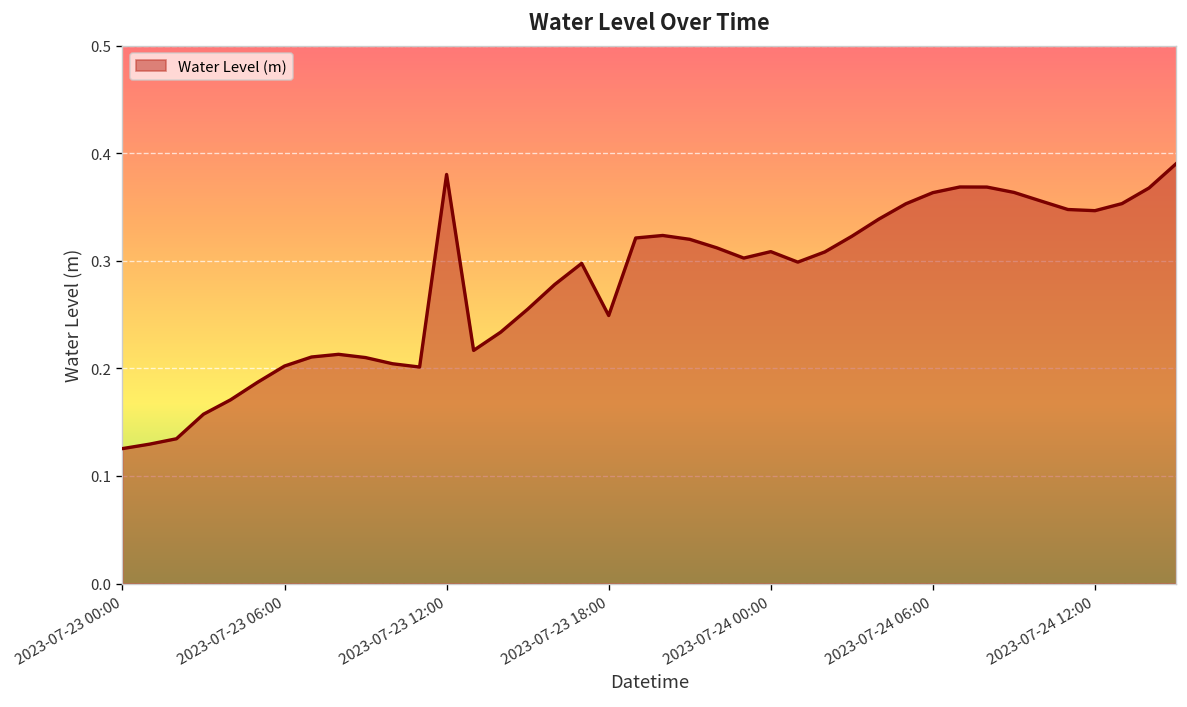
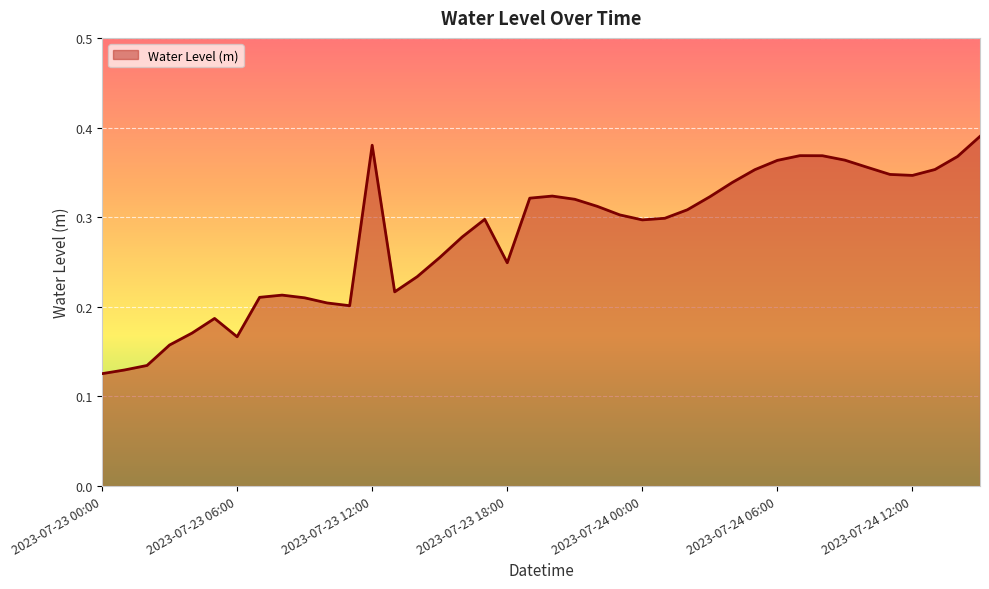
2023-07-23 06:00: 0.20 -> 0.17
2023-07-24 00:00: 0.31 -> 0.30
